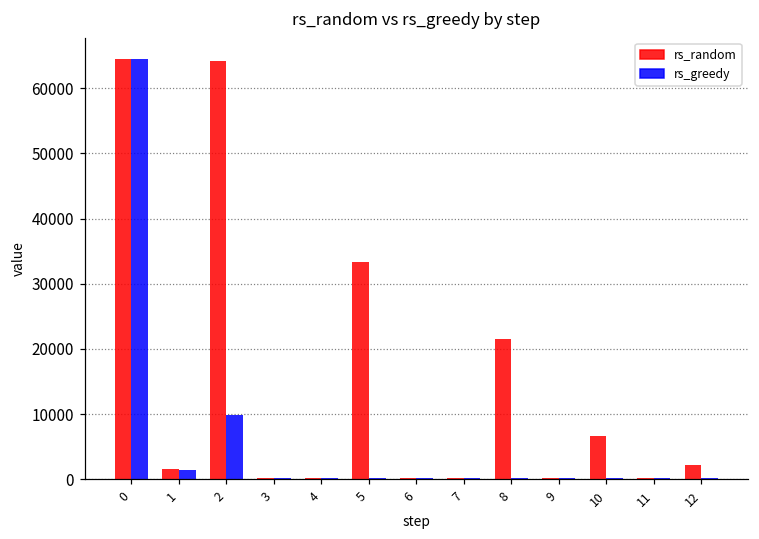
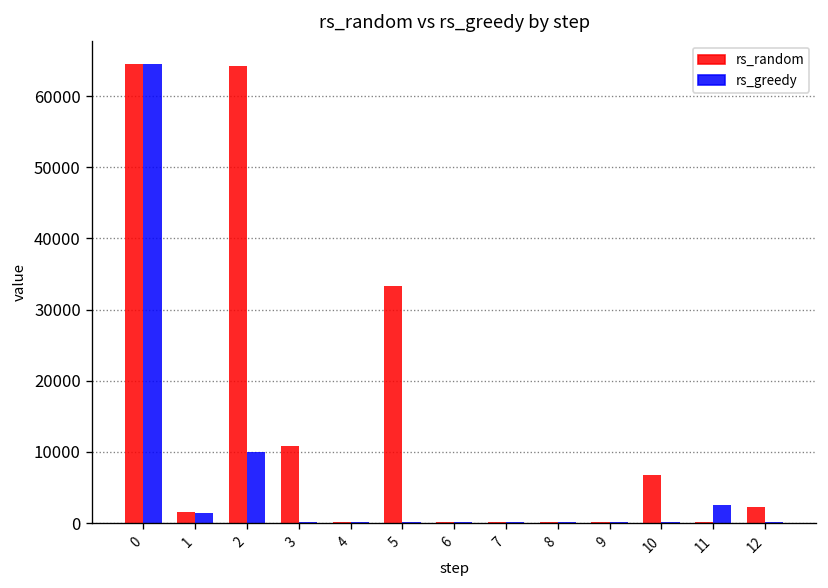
rs_random, 3: 0 -> 11000
rs_random, 8: 22000 -> 0
rs_greedy, 11: 0 -> 3000
